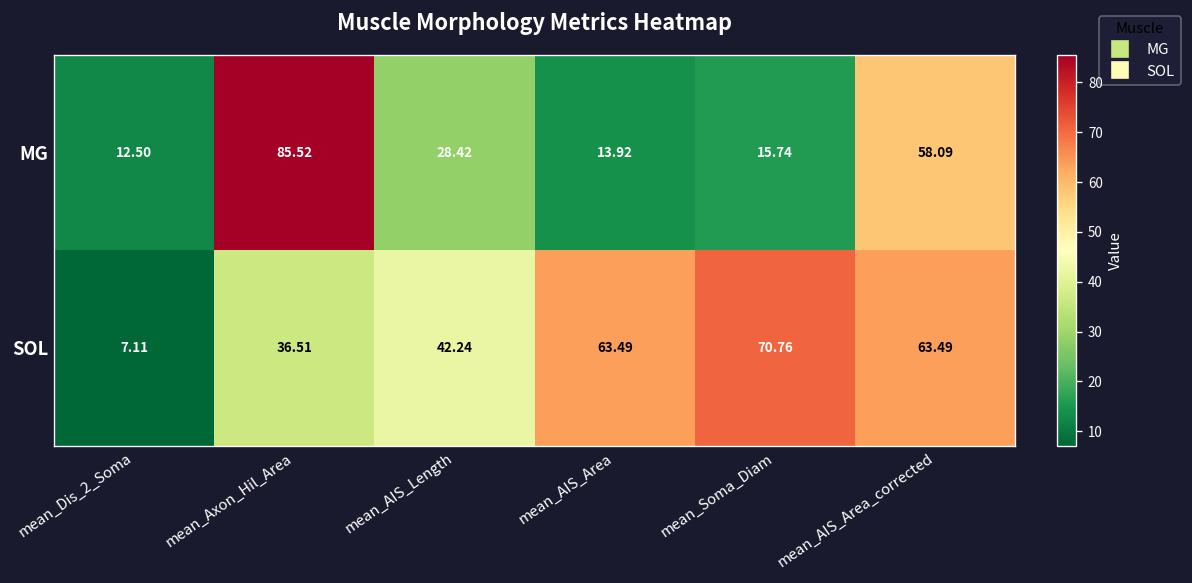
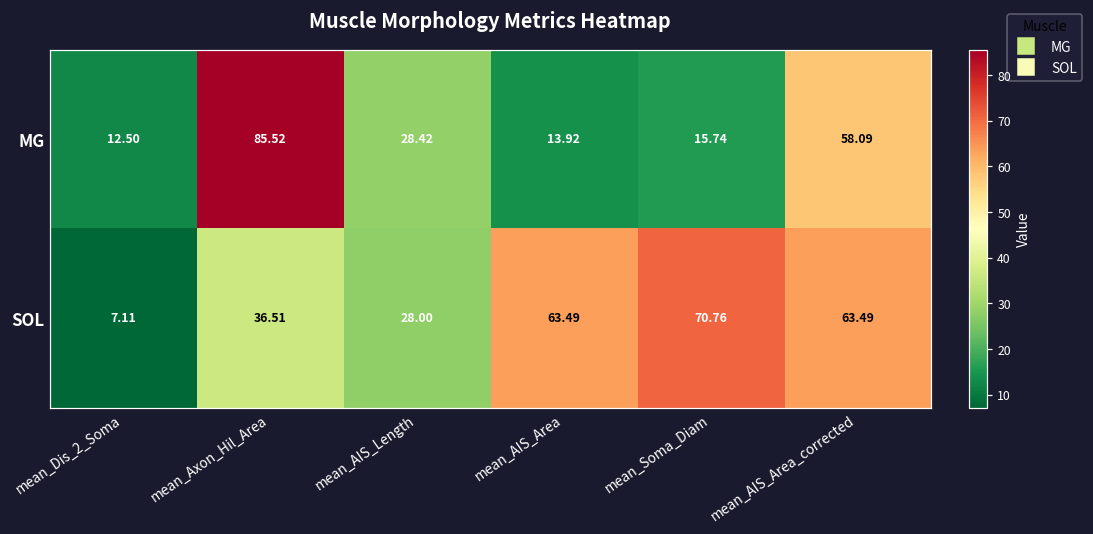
SOL, mean_AIS_Length: 42.24 -> 28.00
